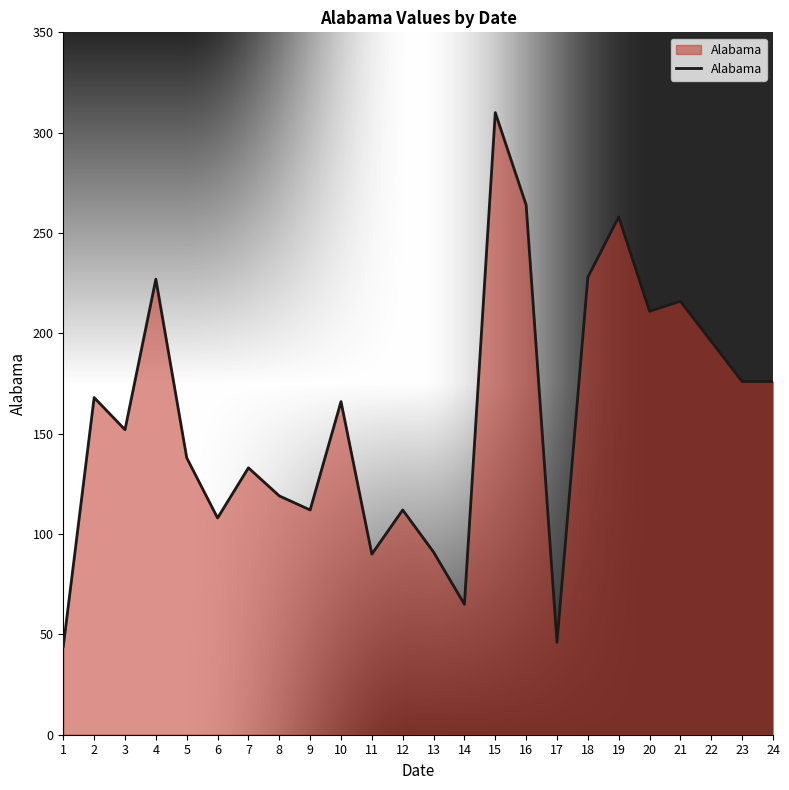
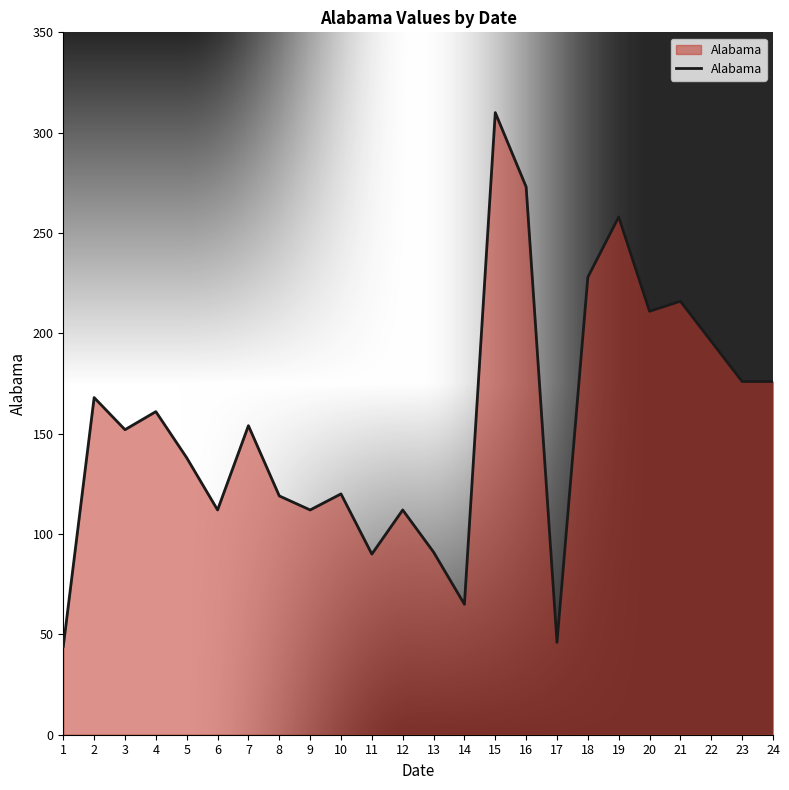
4: 227 -> 161
6: 108 -> 112
7: 133 -> 154
10: 166 -> 120
16: 264 -> 273
